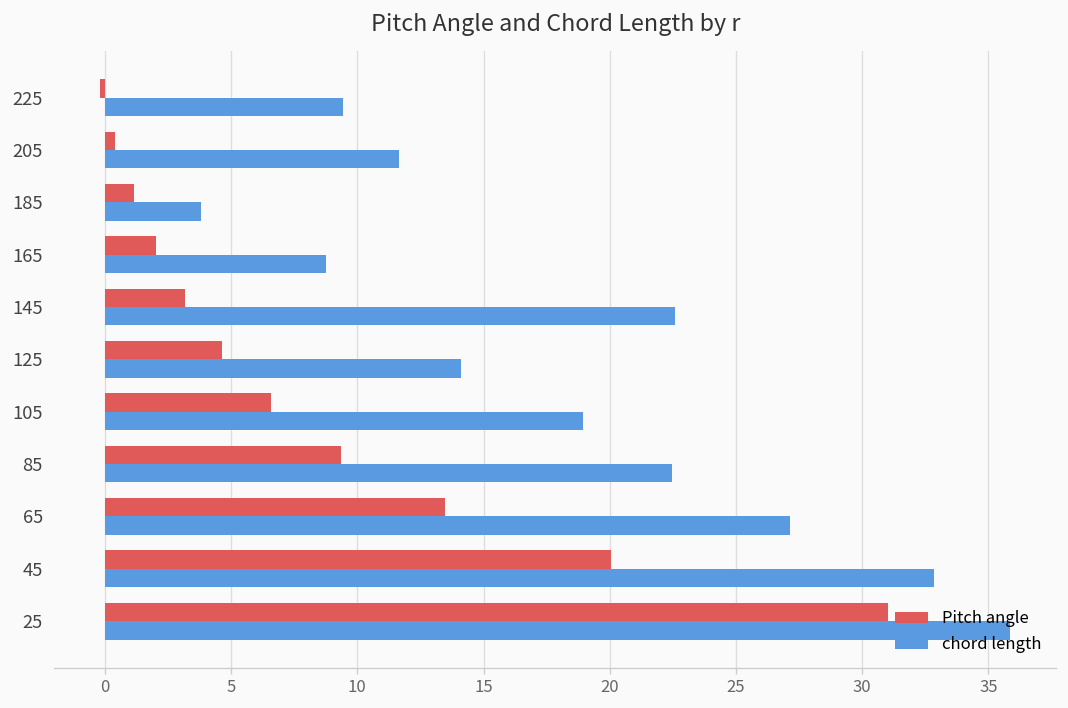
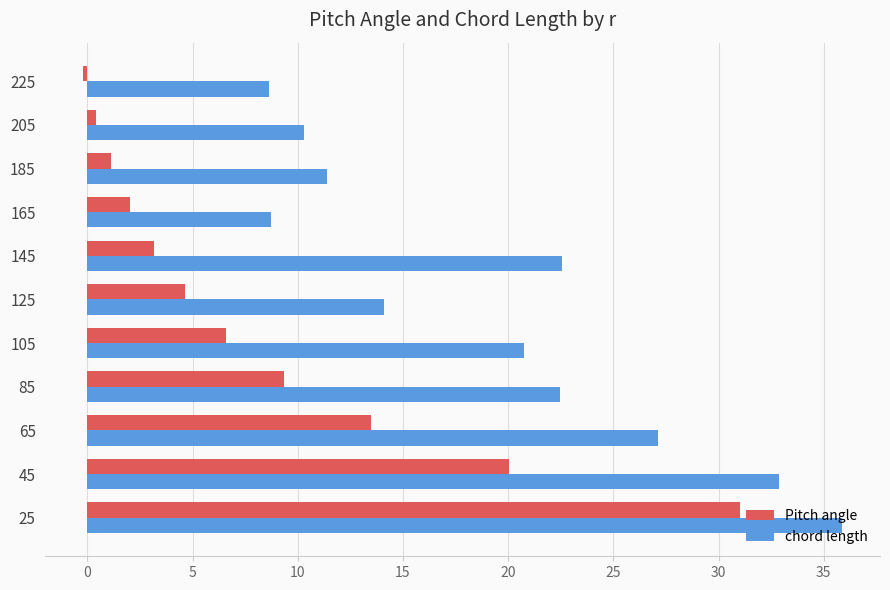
chord length, 225: 9.4 -> 8.6
chord length, 205: 11.7 -> 10.3
chord length, 185: 3.8 -> 11.4
chord length, 105: 18.9 -> 20.7
